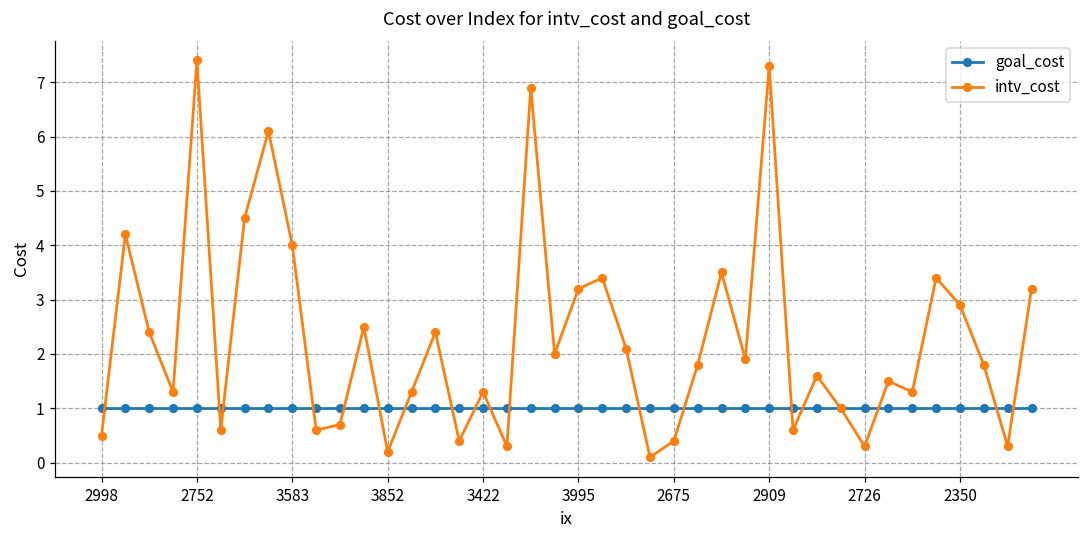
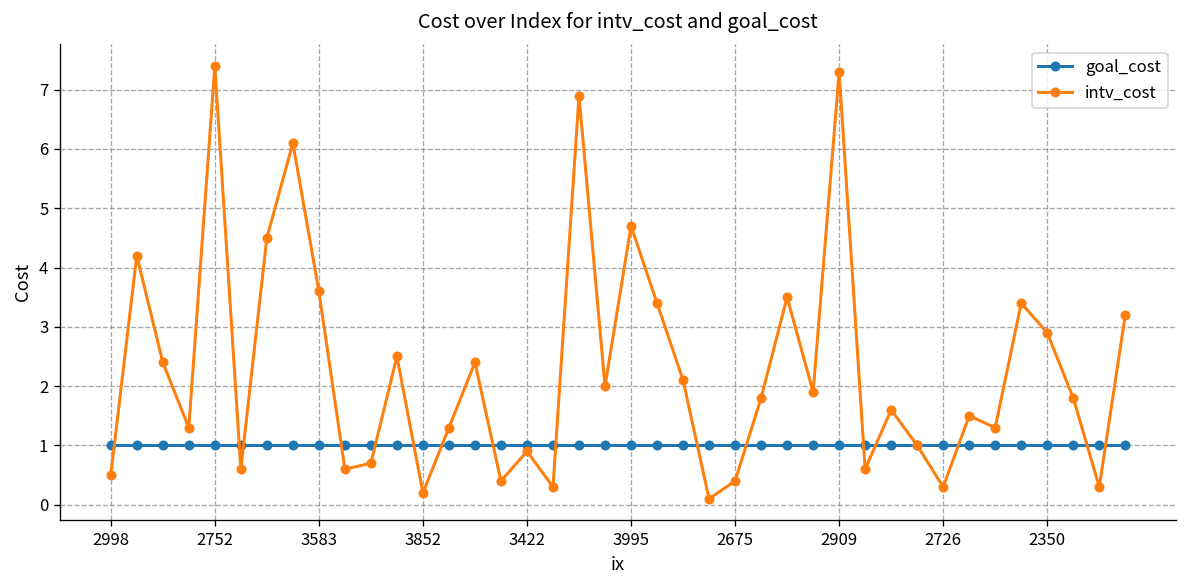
intv_cost, 3583: 4.0 -> 3.6
intv_cost, 3422: 1.3 -> 0.9
intv_cost, 3995: 3.2 -> 4.7
